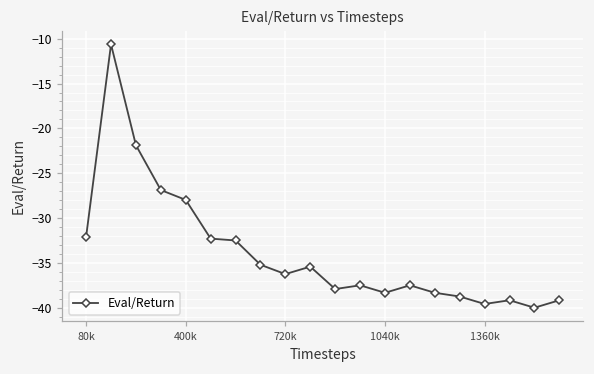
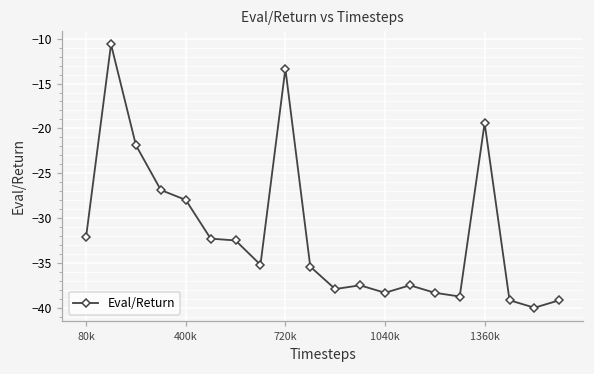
720k: -36 -> -13
1360k: -40 -> -19
